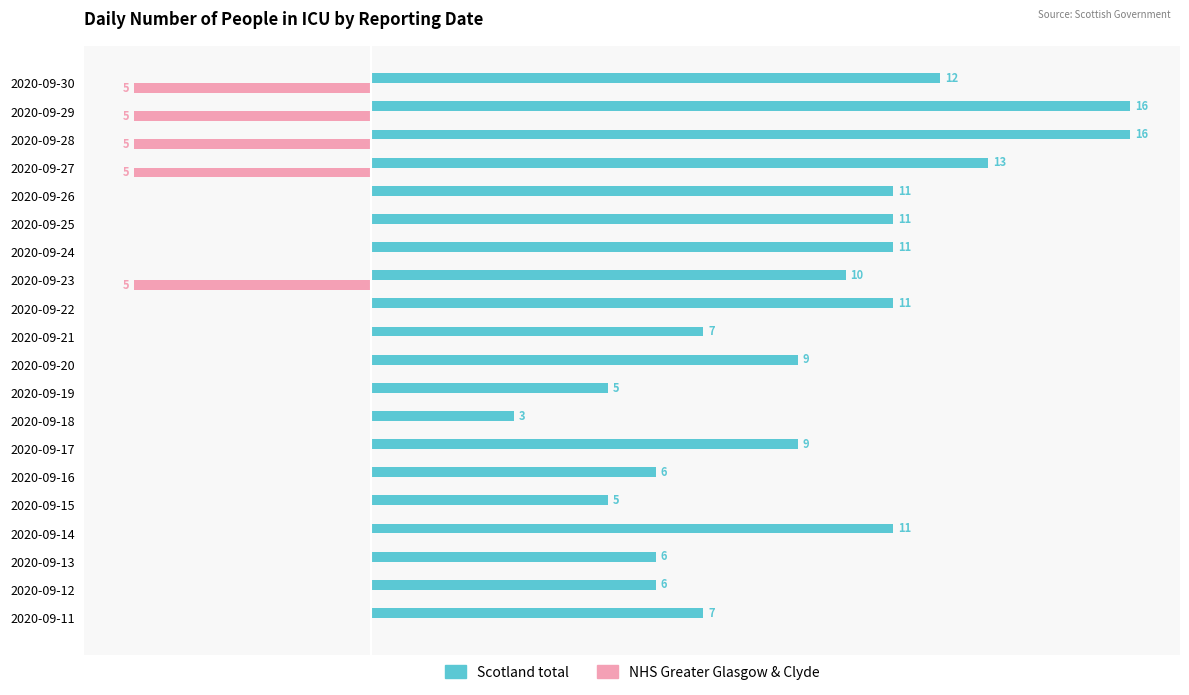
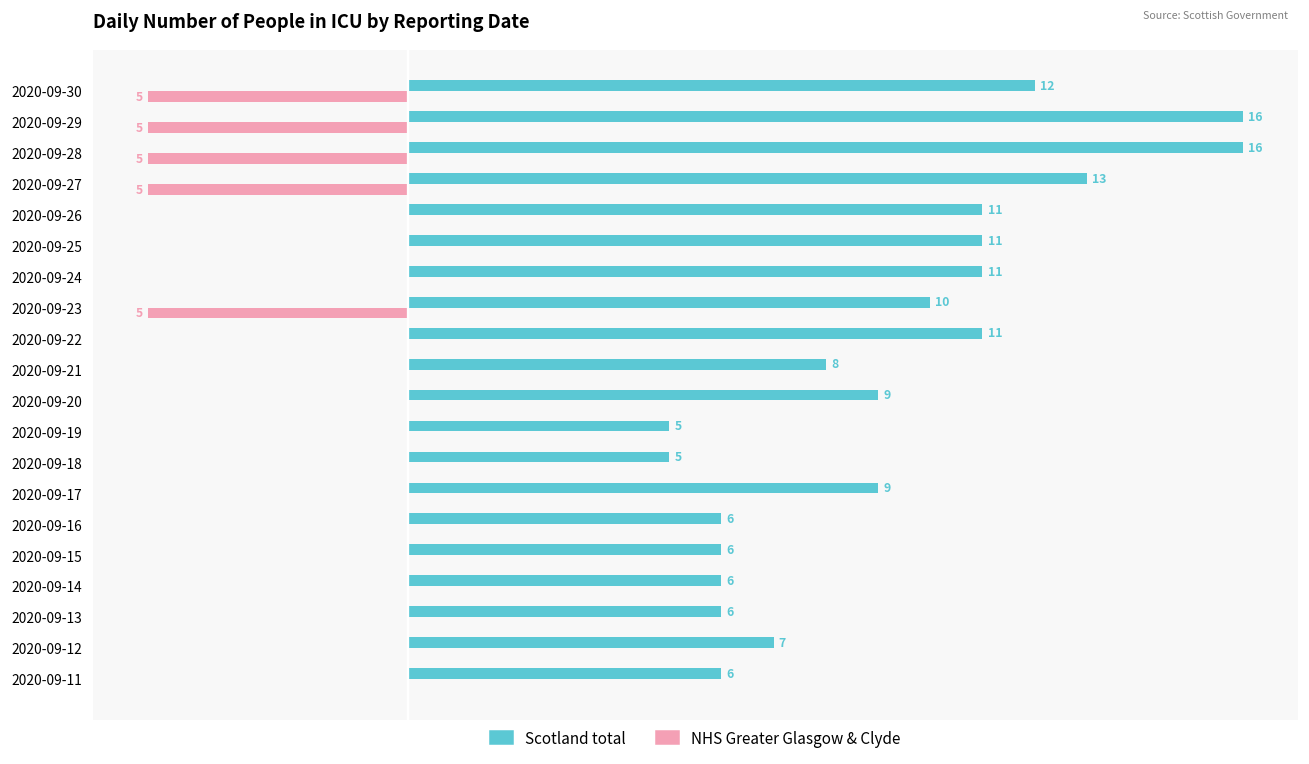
Scotland total, 2020-09-21: 7 -> 8
Scotland total, 2020-09-18: 3 -> 5
Scotland total, 2020-09-15: 5 -> 6
Scotland total, 2020-09-14: 11 -> 6
Scotland total, 2020-09-12: 6 -> 7
Scotland total, 2020-09-11: 7 -> 6
